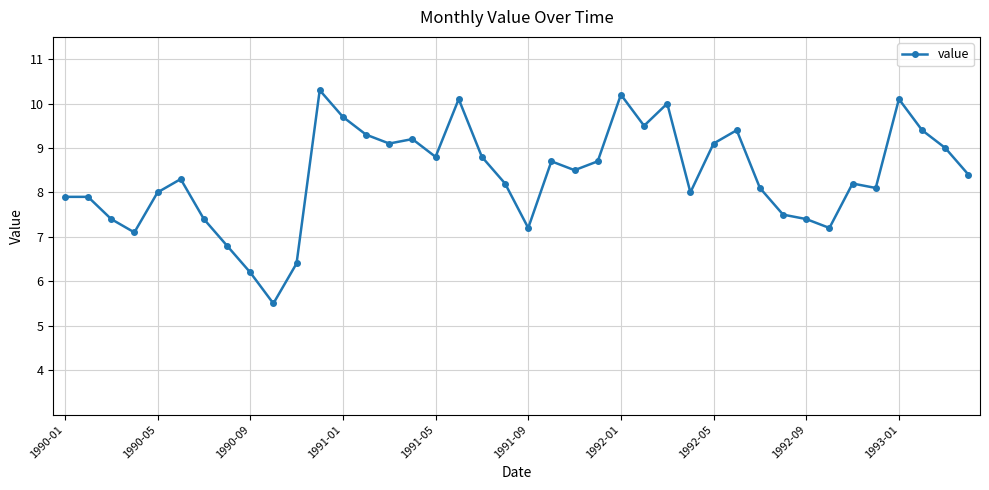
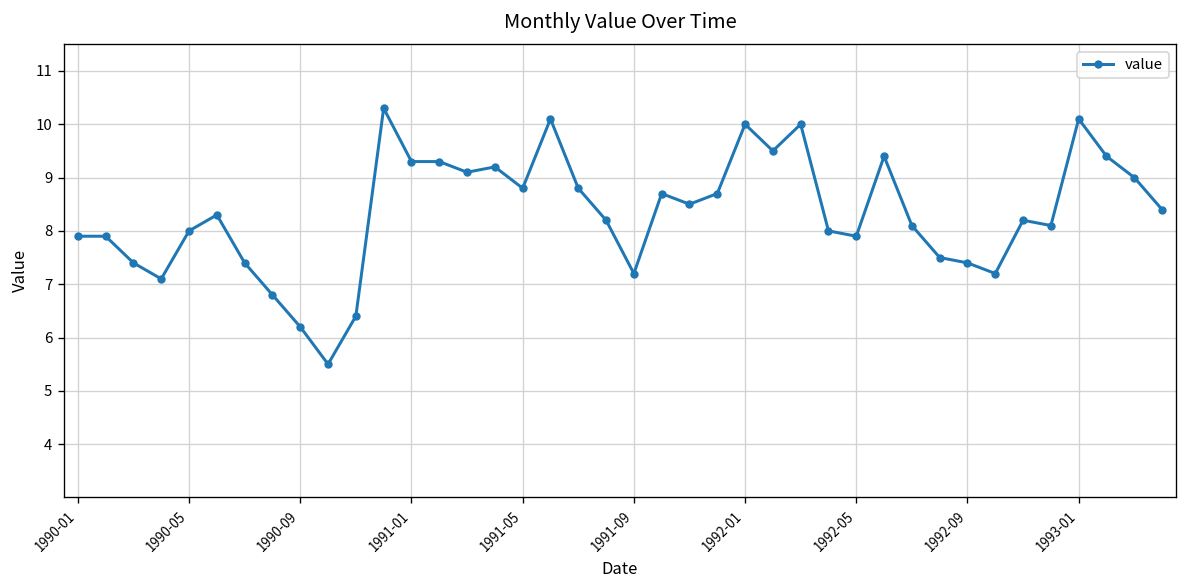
1991-01: 9.7 -> 9.3
1992-01: 10.2 -> 10.0
1992-05: 9.1 -> 7.9
